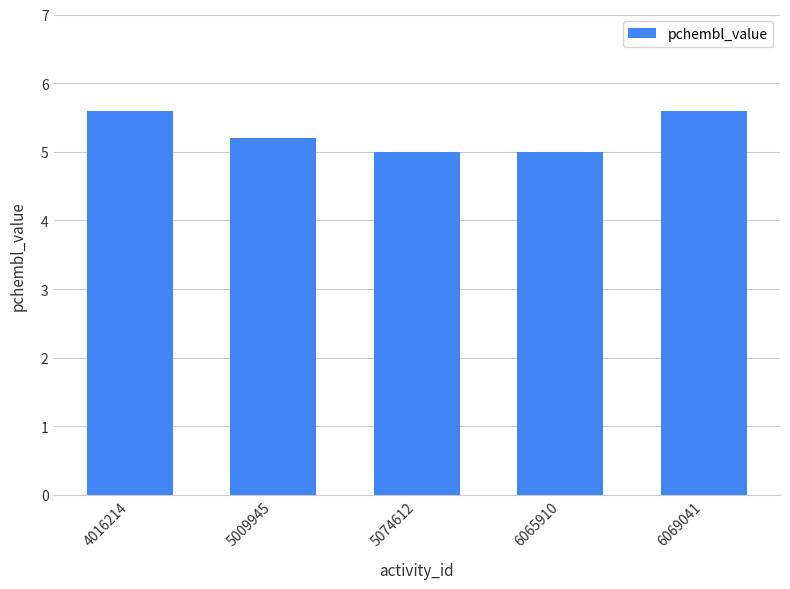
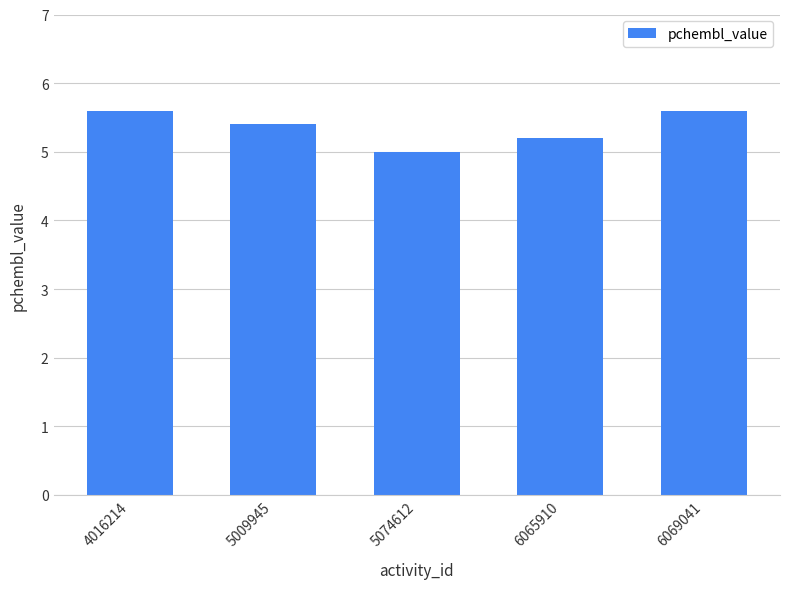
5009945: 5.2 -> 5.4
6065910: 5.0 -> 5.2
